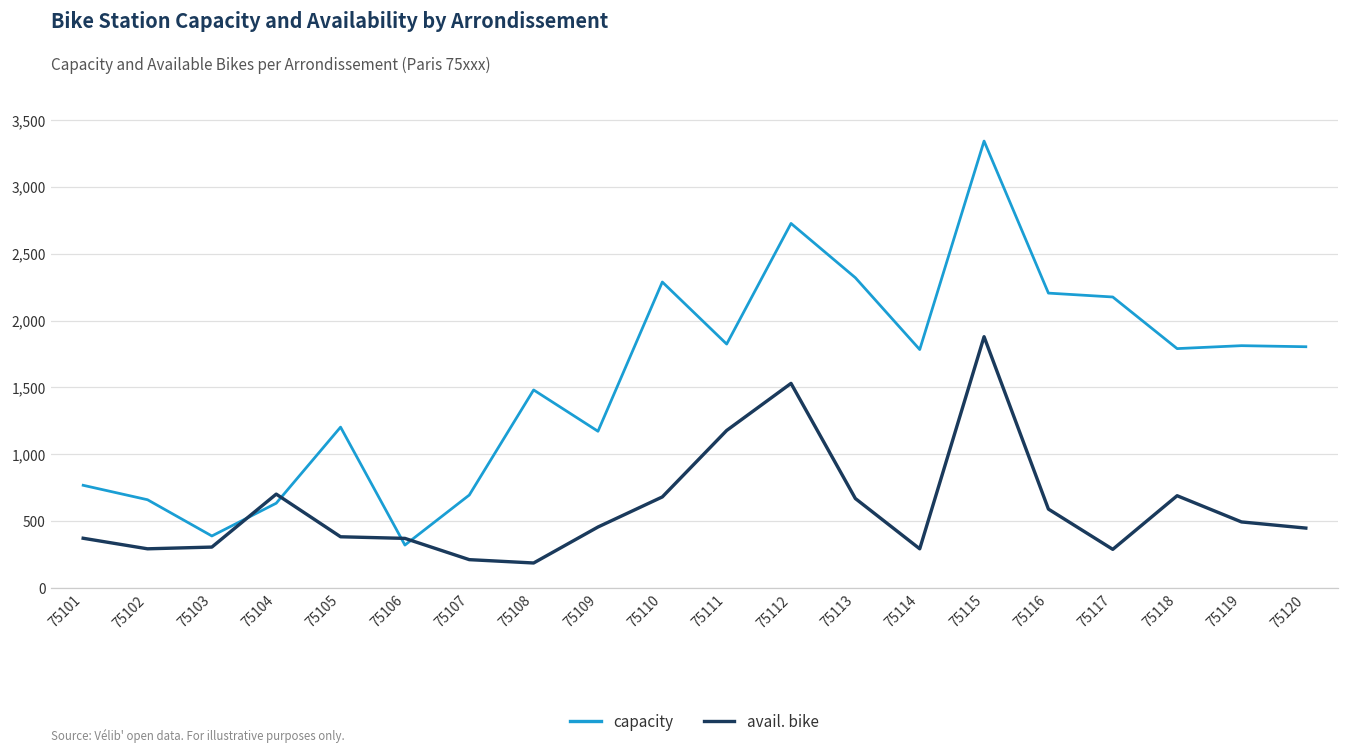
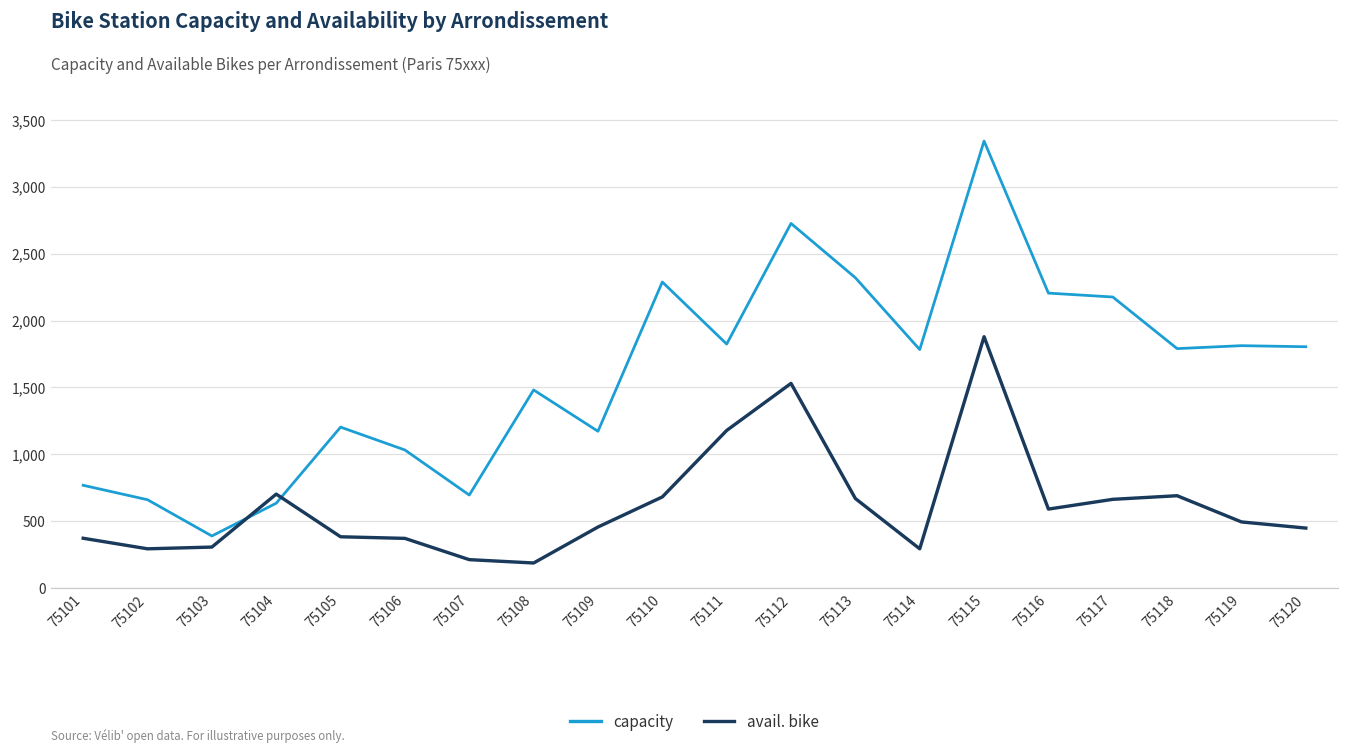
capacity, 75106: 320 -> 1,030
avail. bike, 75117: 290 -> 660
